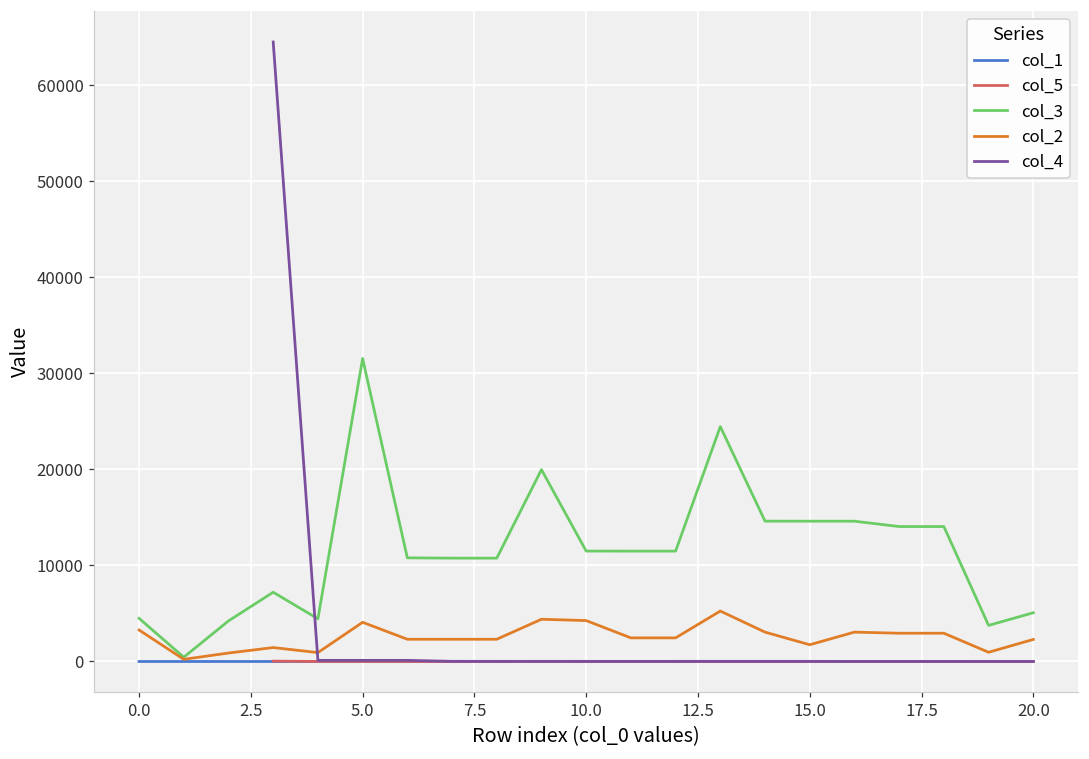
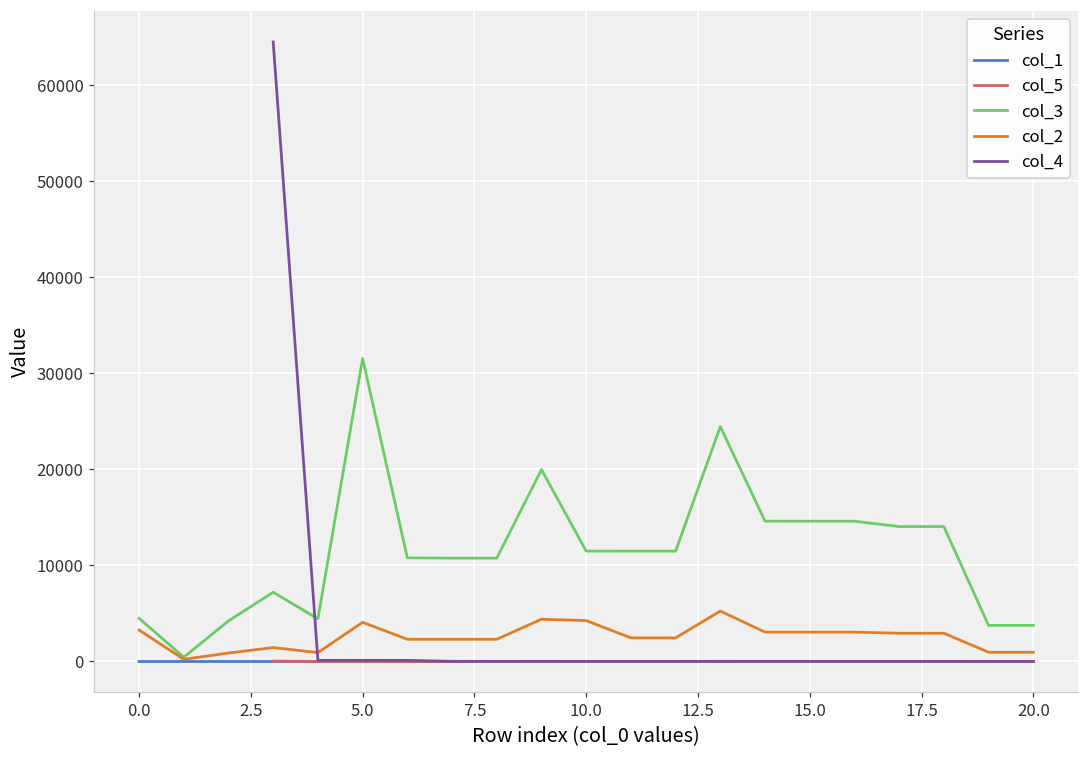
col_2, 15.0: 2000 -> 3000
col_3, 20.0: 5000 -> 4000
col_2, 20.0: 2000 -> 1000
